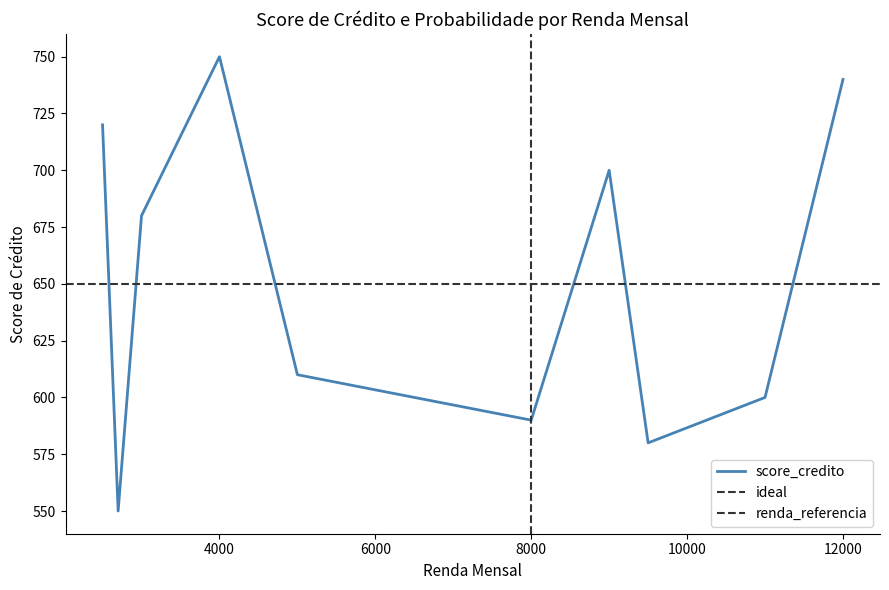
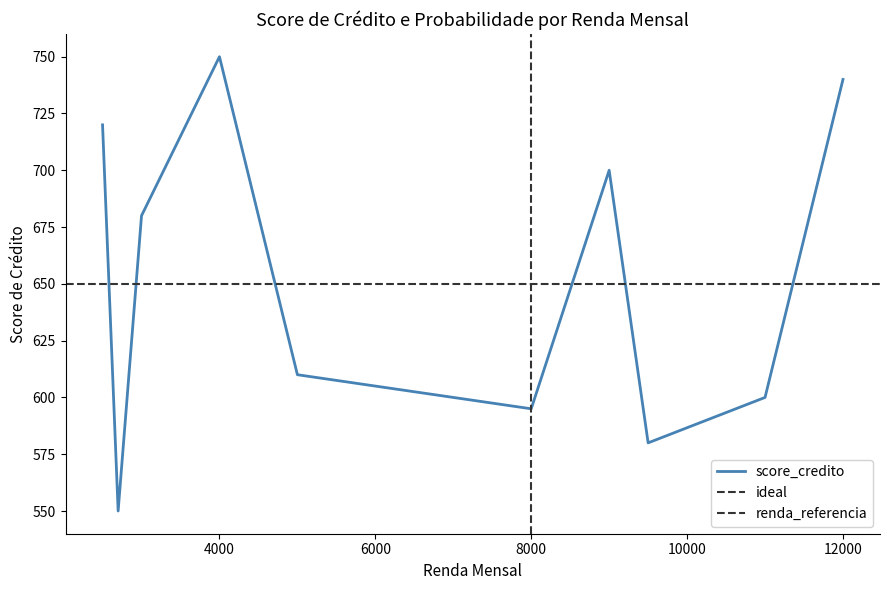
8000: 590 -> 595
